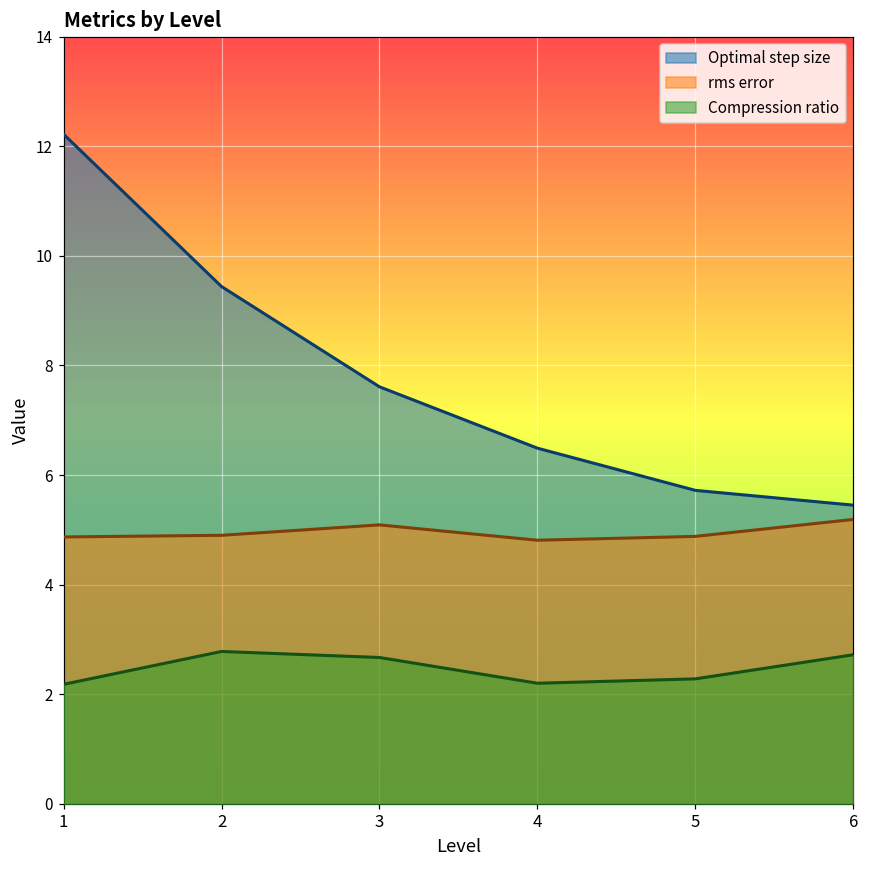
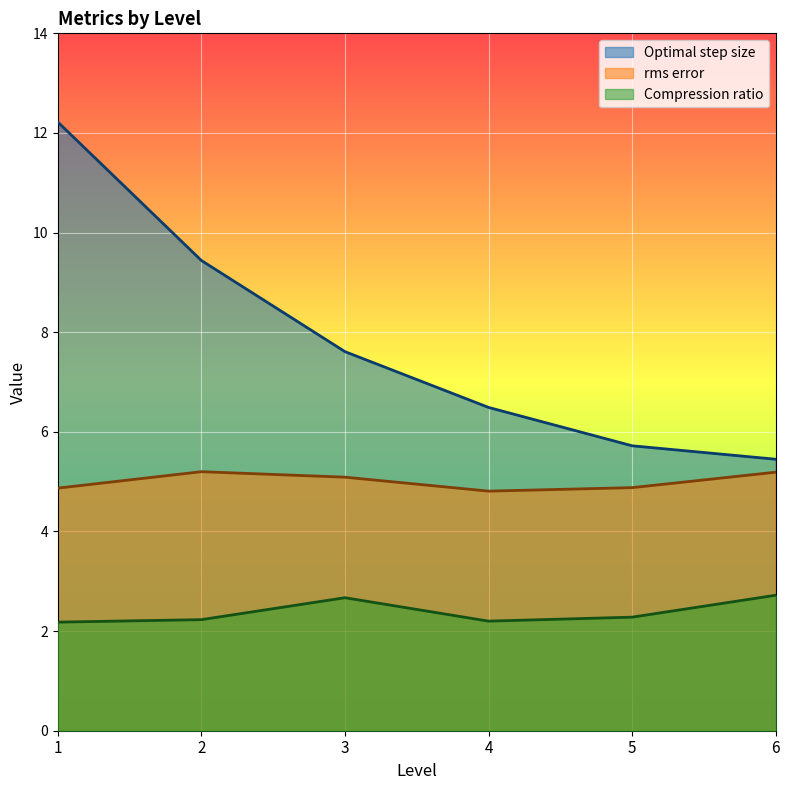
rms error, 2: 4.9 -> 5.2
Compression ratio, 2: 2.8 -> 2.2
